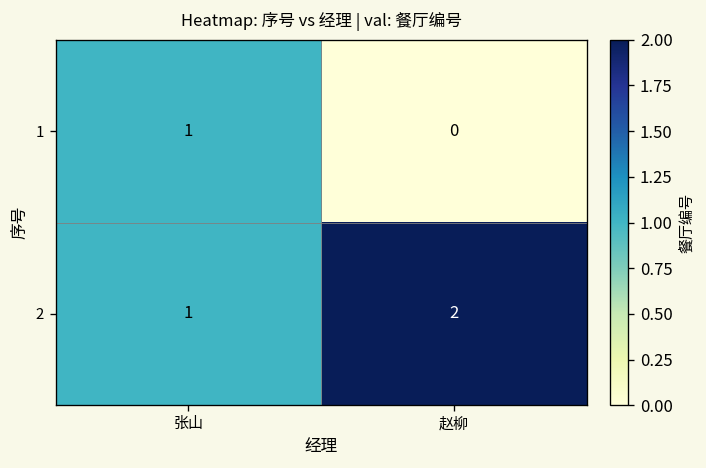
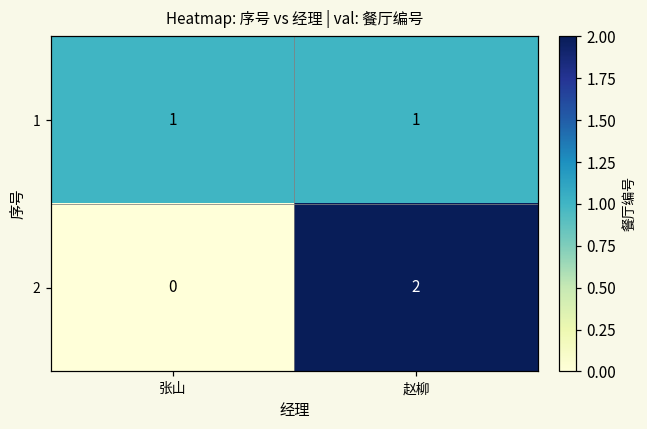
1, 赵柳: 0 -> 1
2, 张山: 1 -> 0
